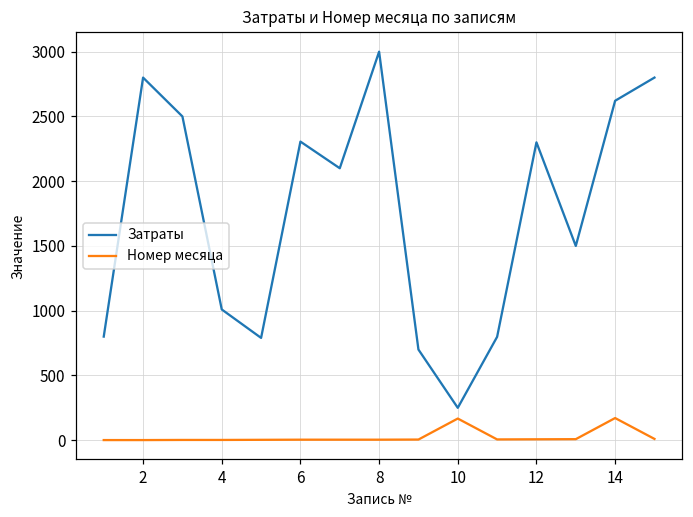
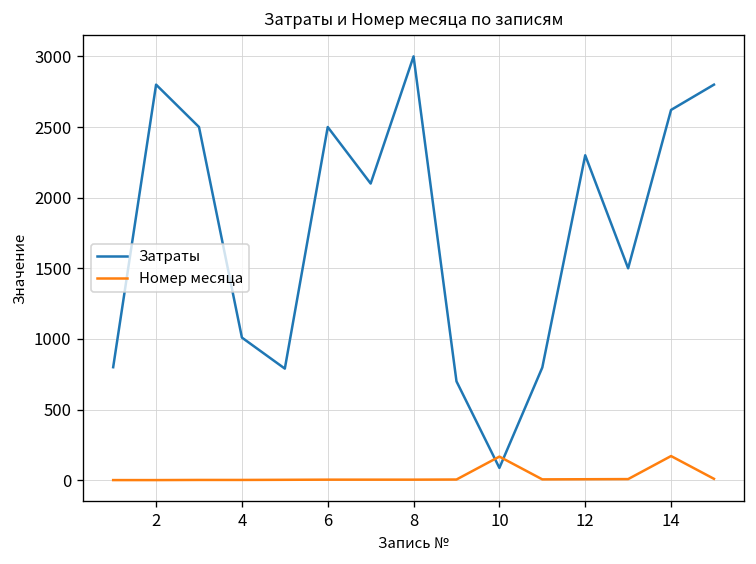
Затраты, 6: 2310 -> 2500
Затраты, 10: 250 -> 90
